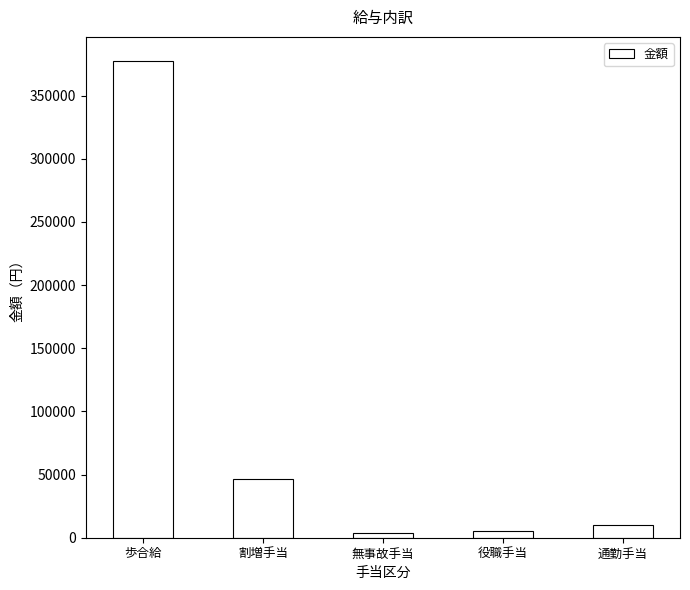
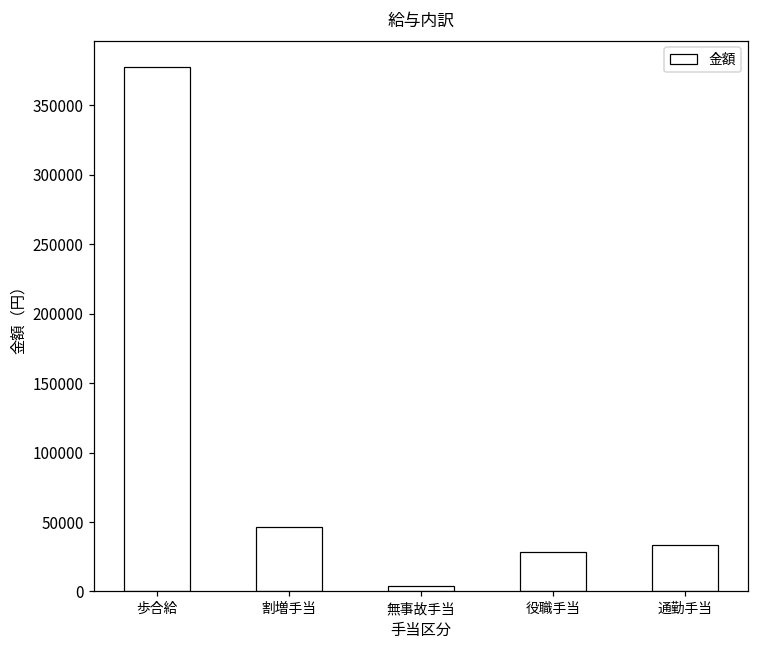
役職手当: 5000 -> 28000
通勤手当: 10000 -> 34000
